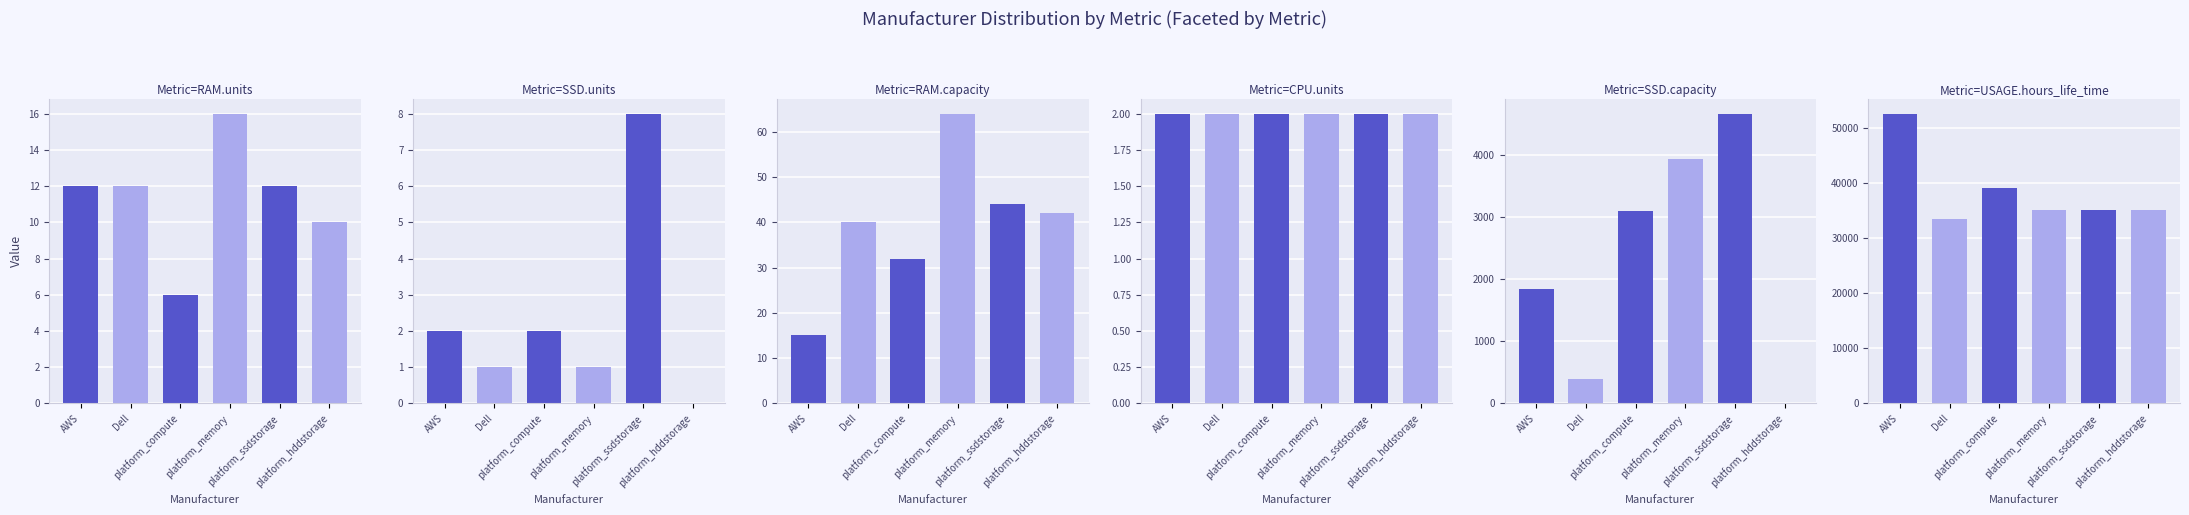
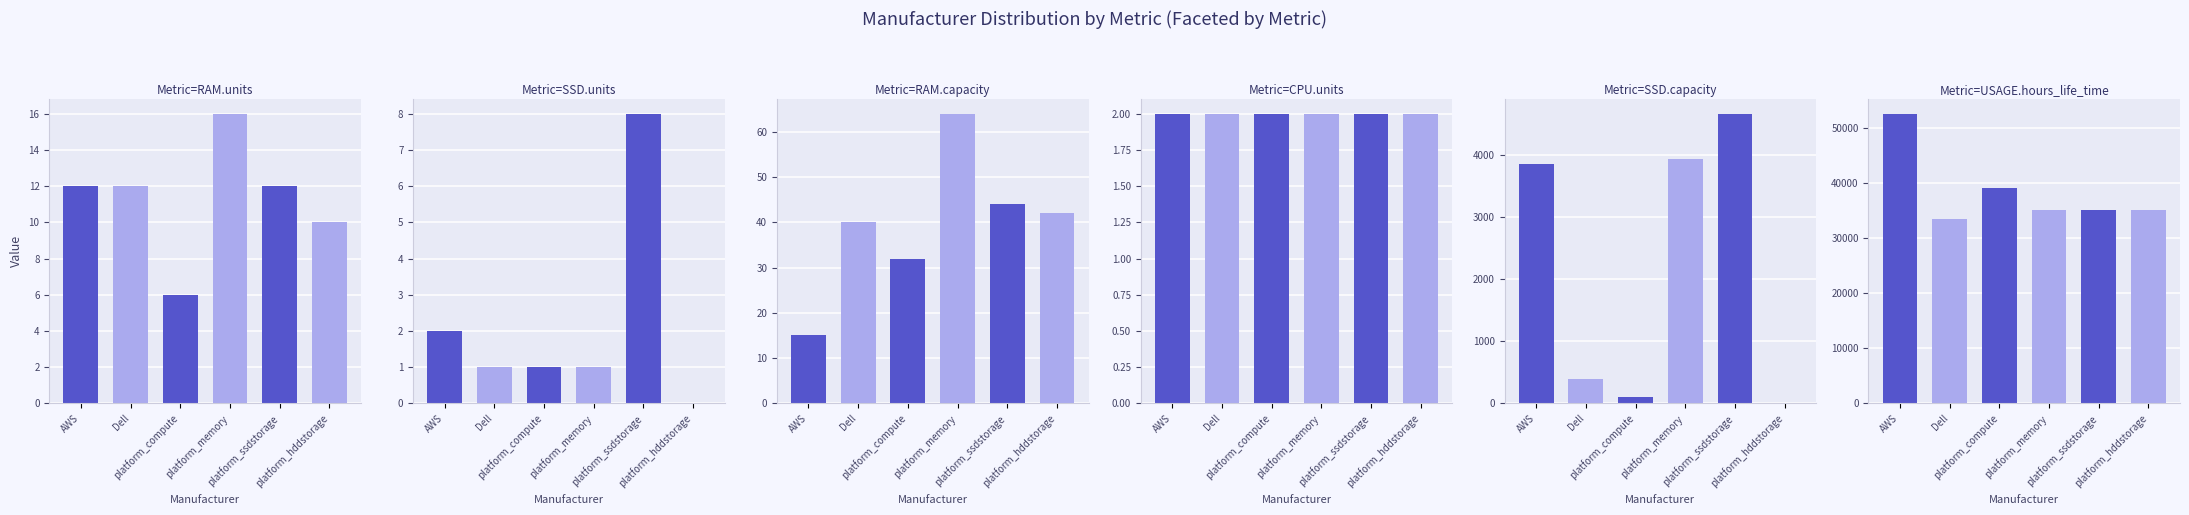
Metric=SSD.units, platform_compute: 2 -> 1
Metric=SSD.capacity, AWS: 1800 -> 3900
Metric=SSD.capacity, platform_compute: 3100 -> 100
